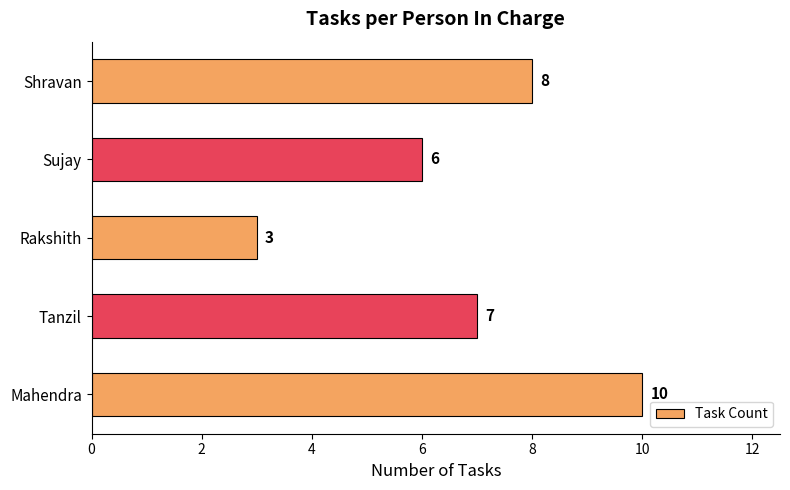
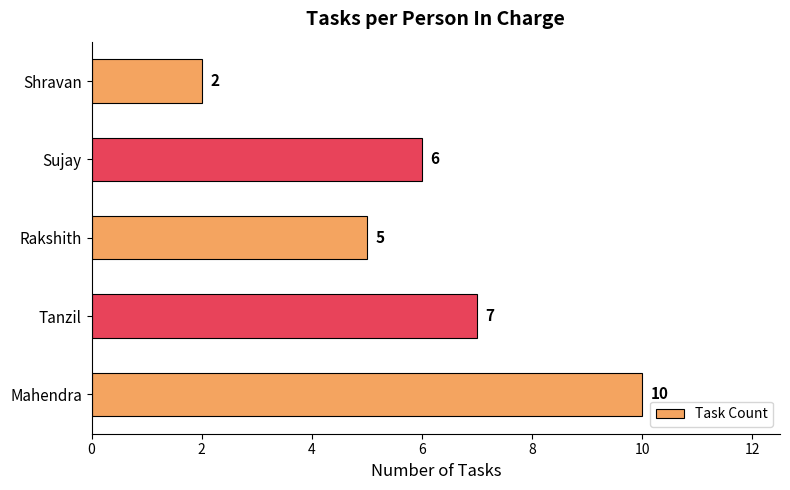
Shravan: 8 -> 2
Rakshith: 3 -> 5
